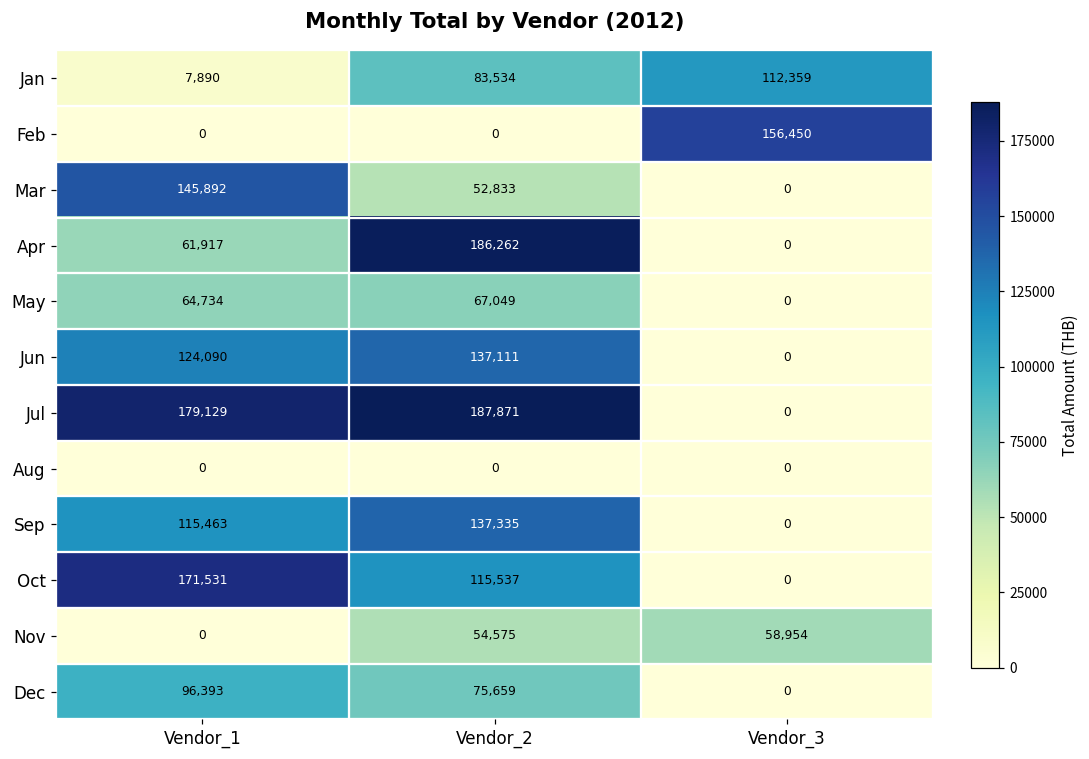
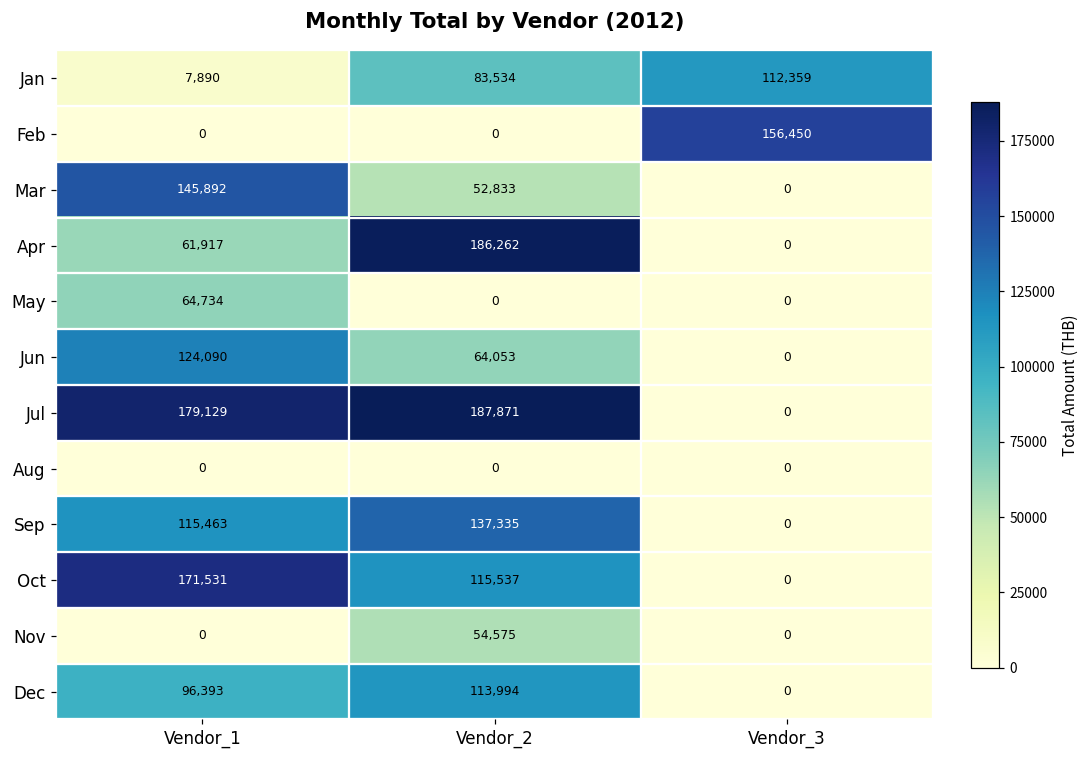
May, Vendor_2: 67,049 -> 0
Jun, Vendor_2: 137,111 -> 64,053
Nov, Vendor_3: 58,954 -> 0
Dec, Vendor_2: 75,659 -> 113,994
